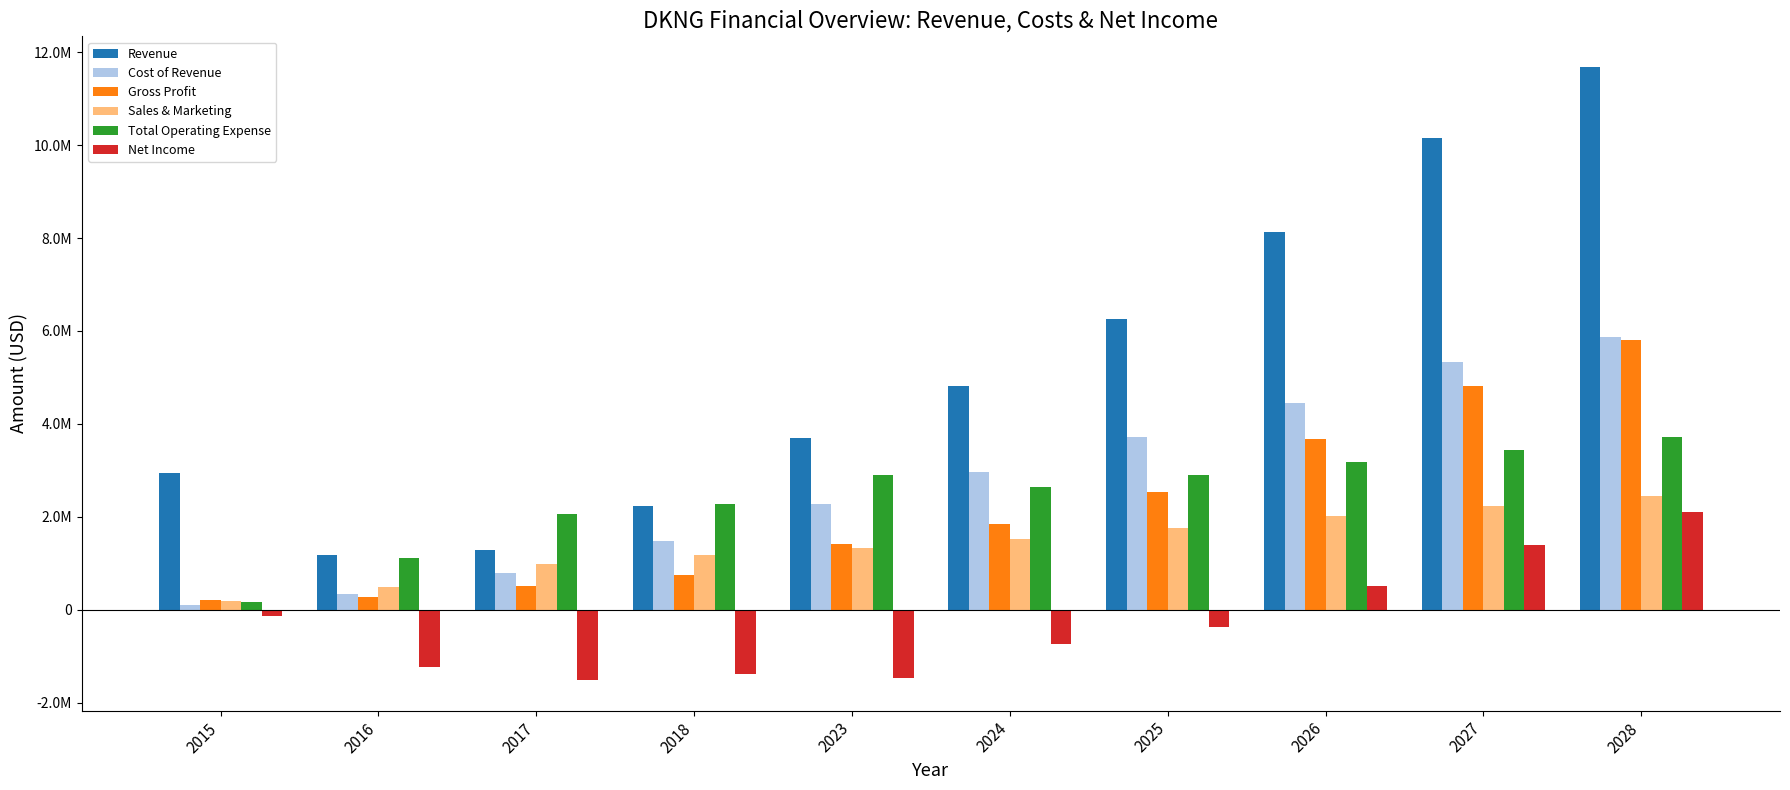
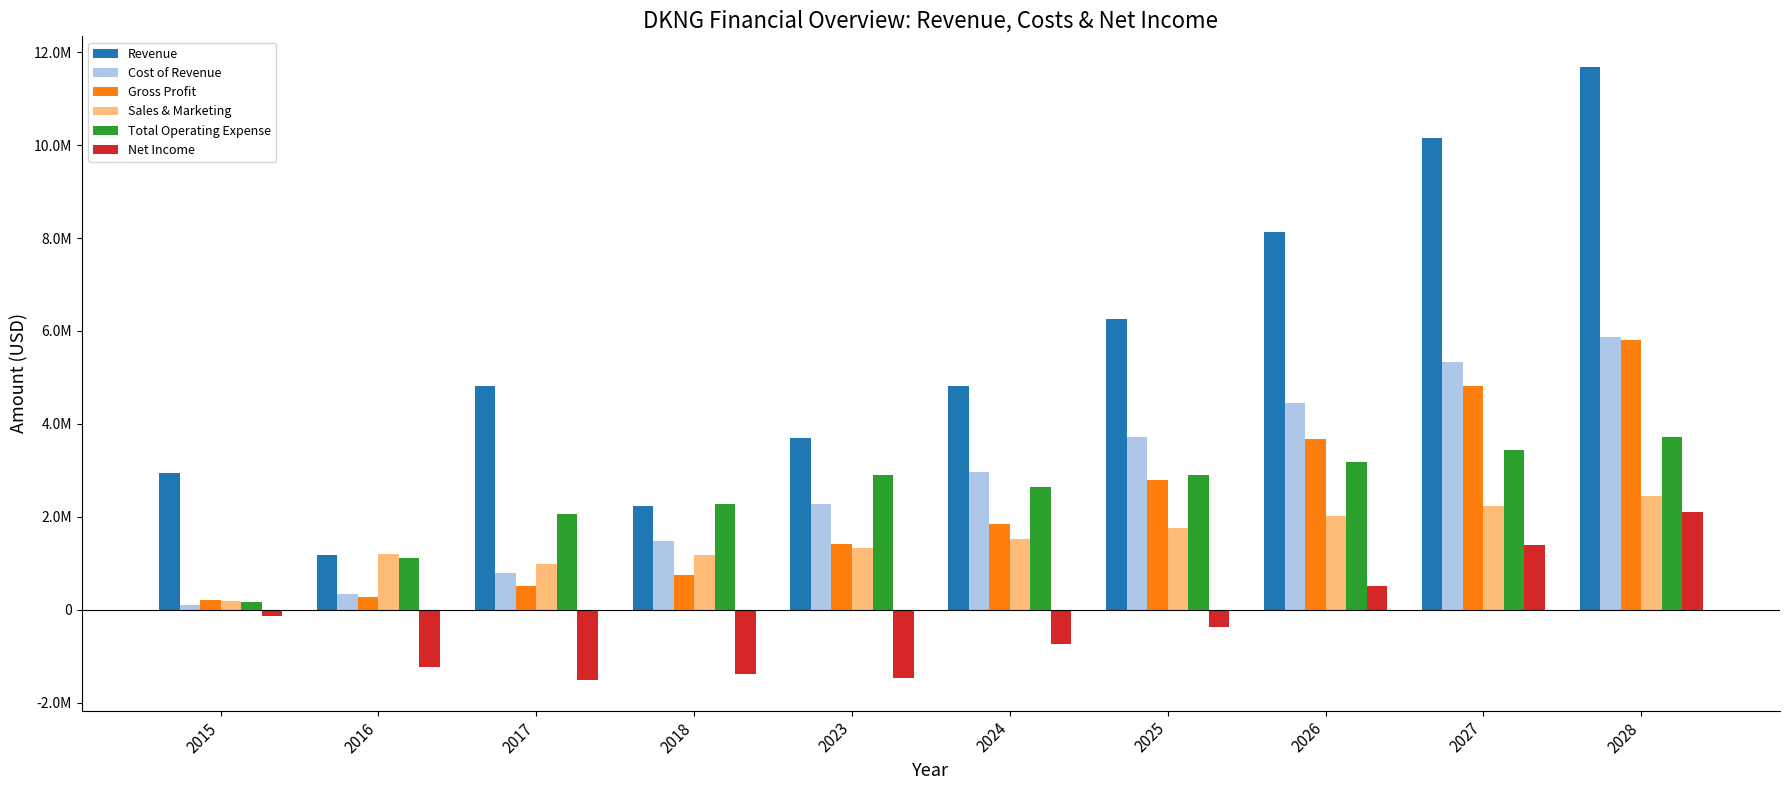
Sales & Marketing, 2016: 500000 -> 1200000
Revenue, 2017: 1300000 -> 4800000
Gross Profit, 2025: 2500000 -> 2800000
